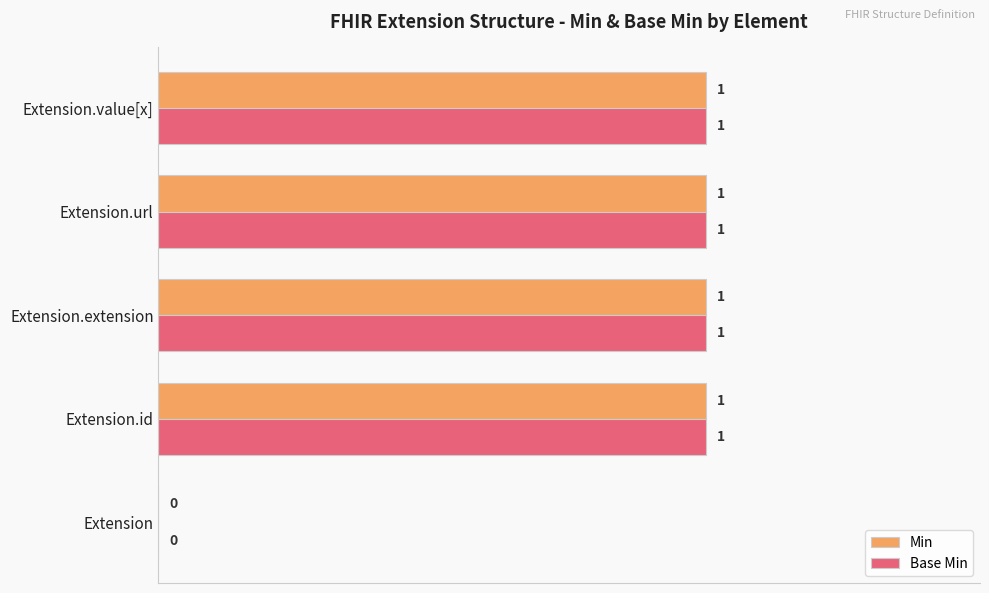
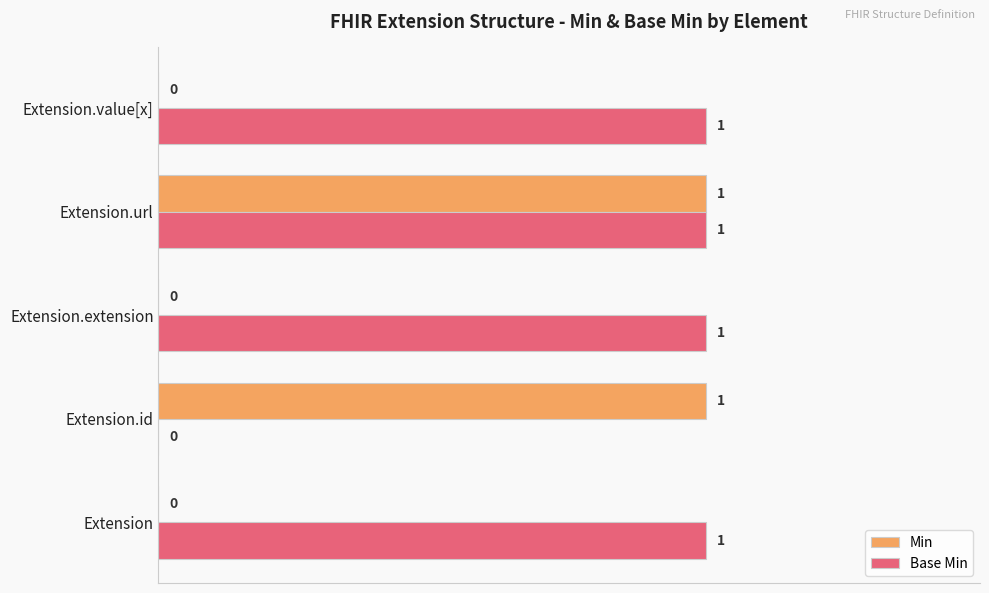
Min, Extension.value[x]: 1 -> 0
Min, Extension.extension: 1 -> 0
Base Min, Extension.id: 1 -> 0
Base Min, Extension: 0 -> 1
